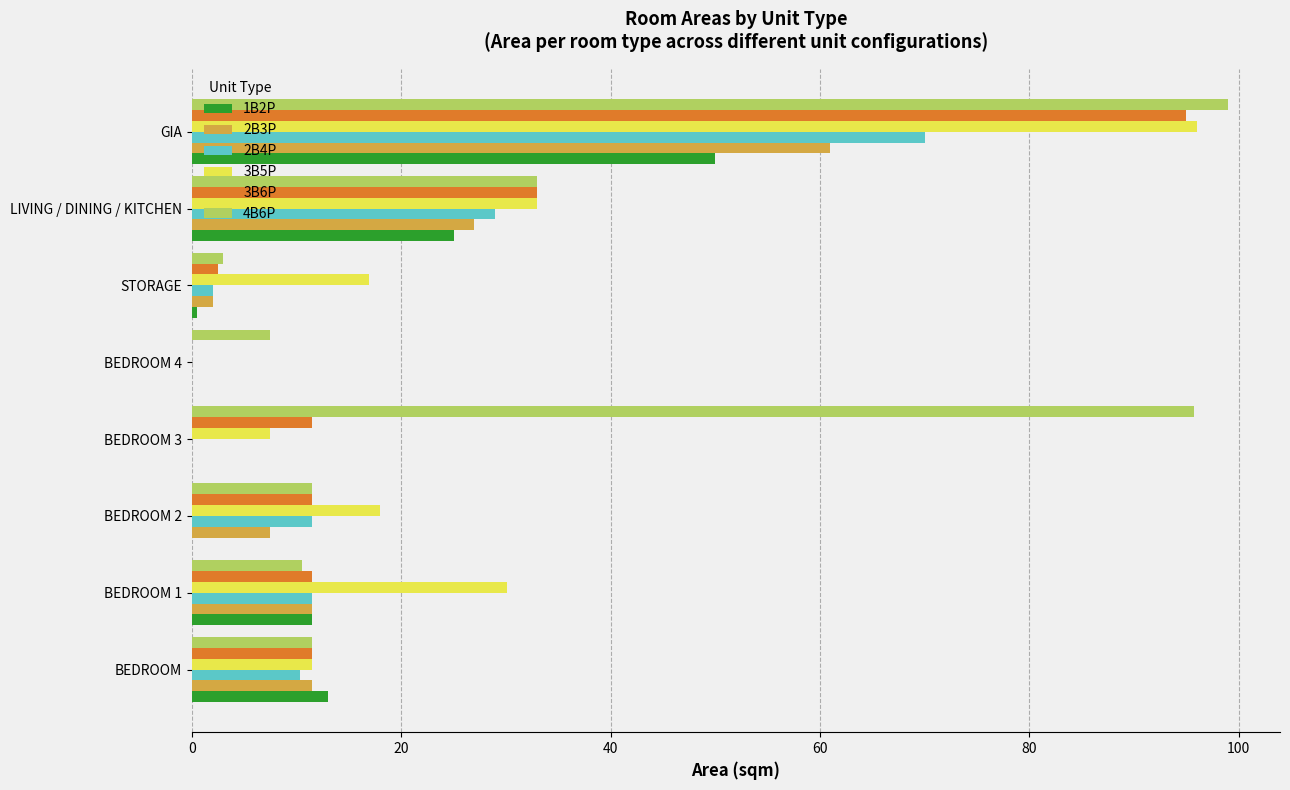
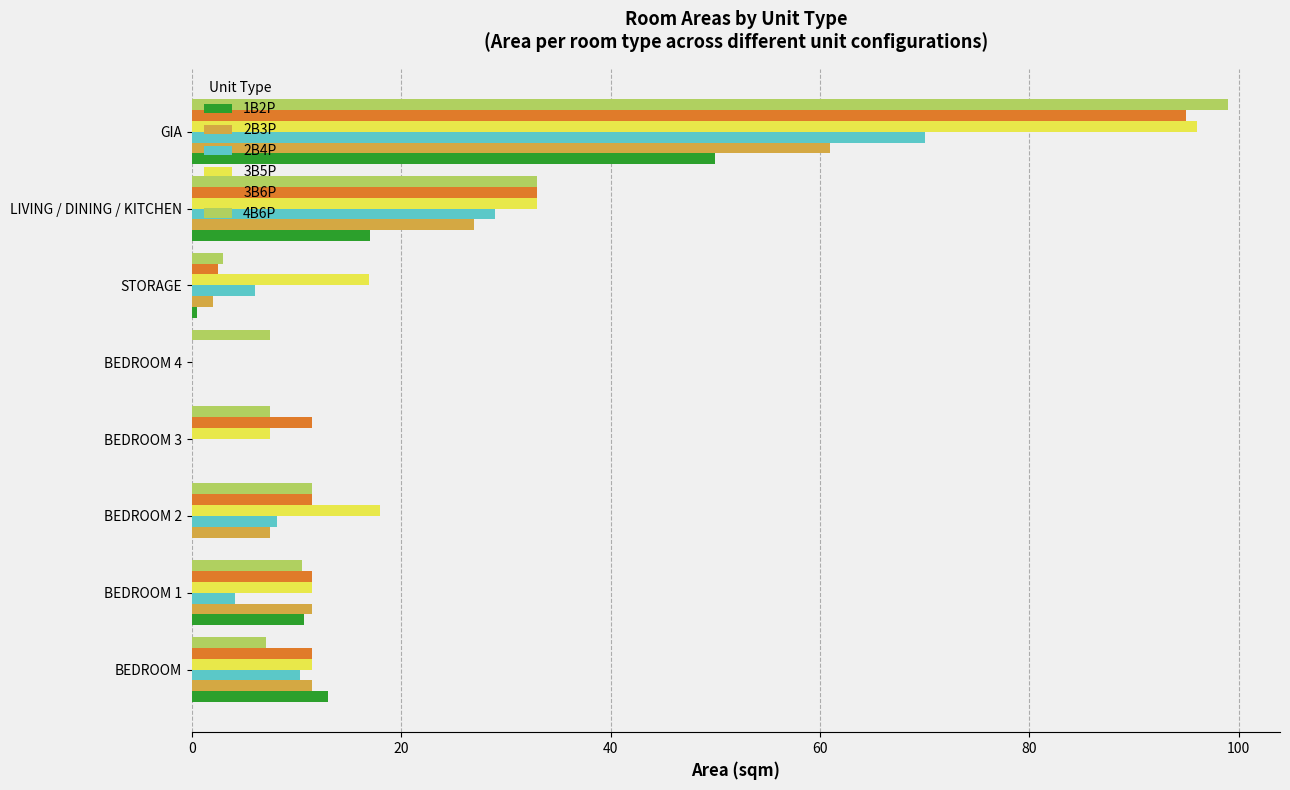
1B2P, LIVING / DINING / KITCHEN: 25 -> 17
2B4P, STORAGE: 2 -> 6
4B6P, BEDROOM 3: 95.7 -> 7.5
2B4P, BEDROOM 2: 11.5 -> 8.1
3B5P, BEDROOM 1: 30.1 -> 11.5
2B4P, BEDROOM 1: 11.5 -> 4.1
1B2P, BEDROOM 1: 11.5 -> 10.7
4B6P, BEDROOM: 11.5 -> 7.1
